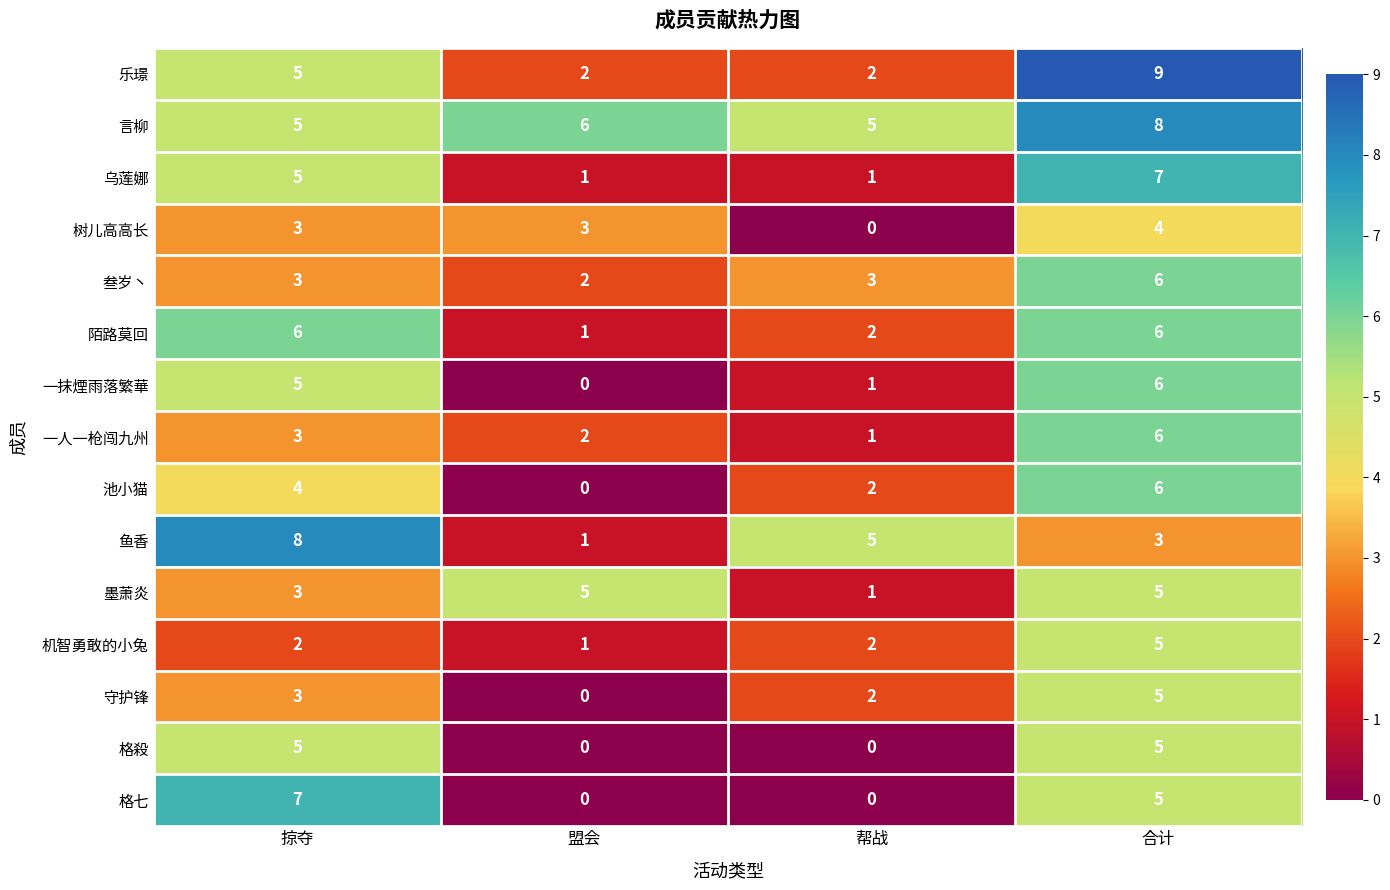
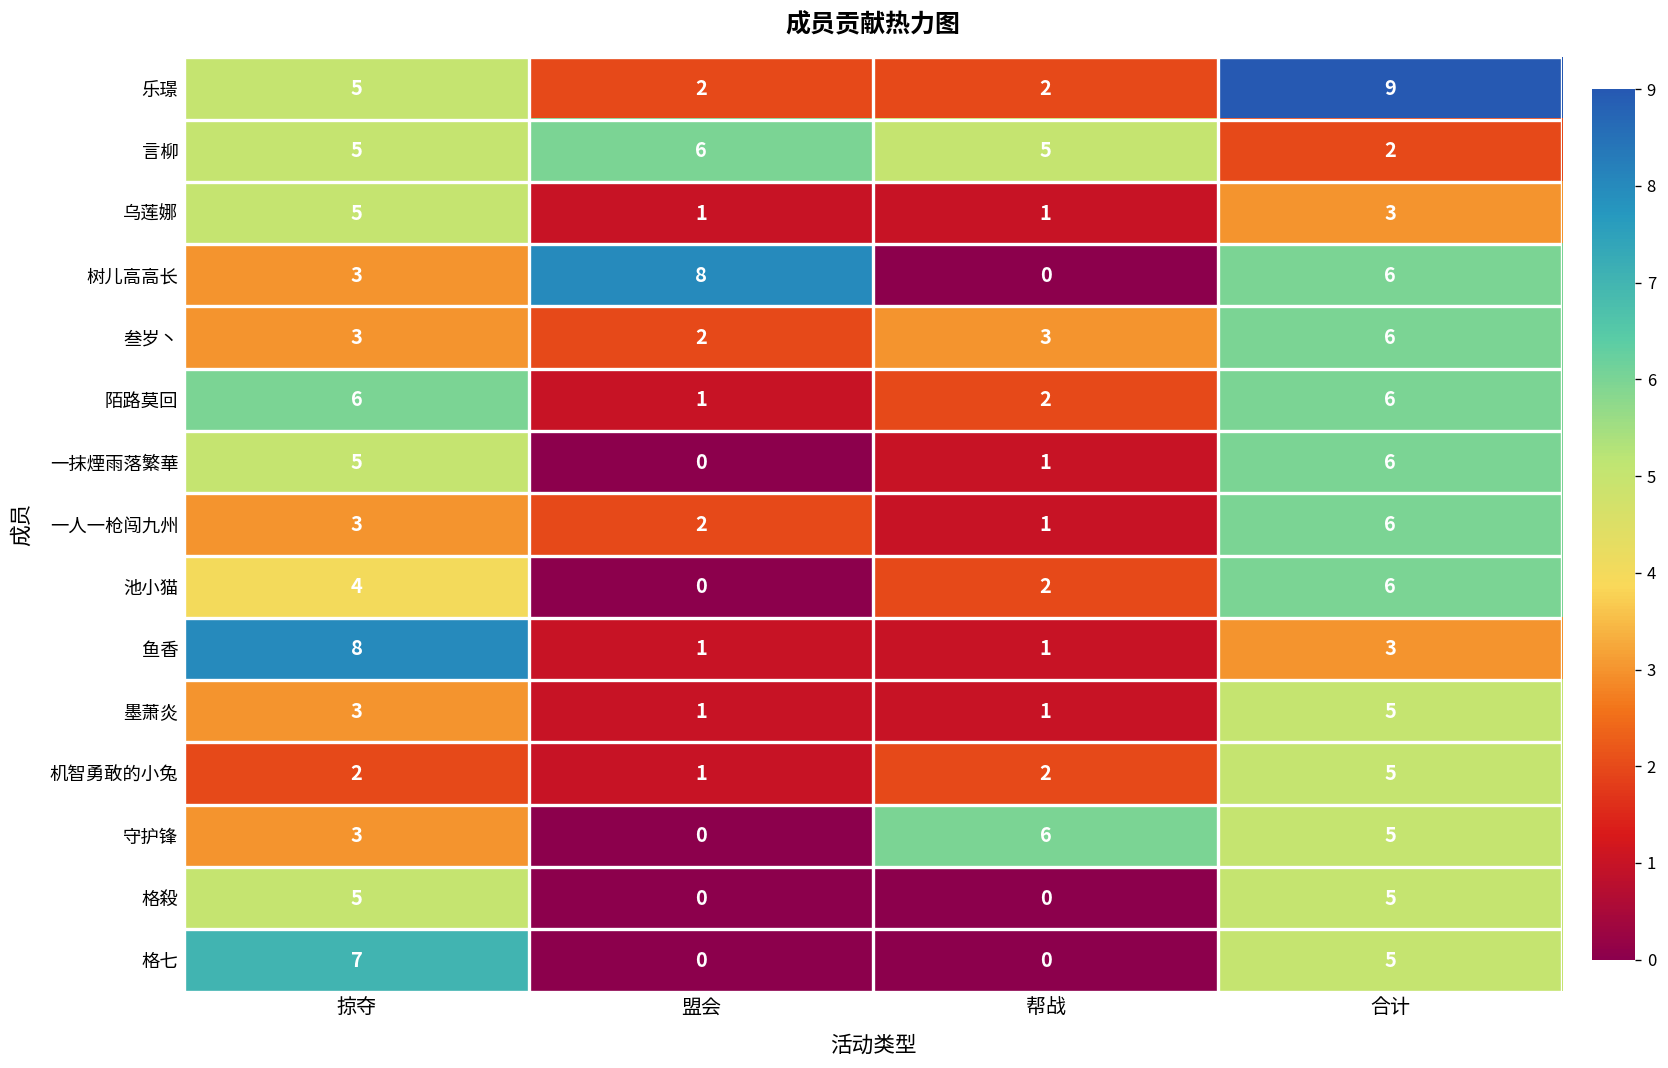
言柳, 合计: 8 -> 2
乌莲娜, 合计: 7 -> 3
树儿高高长, 盟会: 3 -> 8
树儿高高长, 合计: 4 -> 6
鱼香, 帮战: 5 -> 1
墨萧炎, 盟会: 5 -> 1
守护锋, 帮战: 2 -> 6
